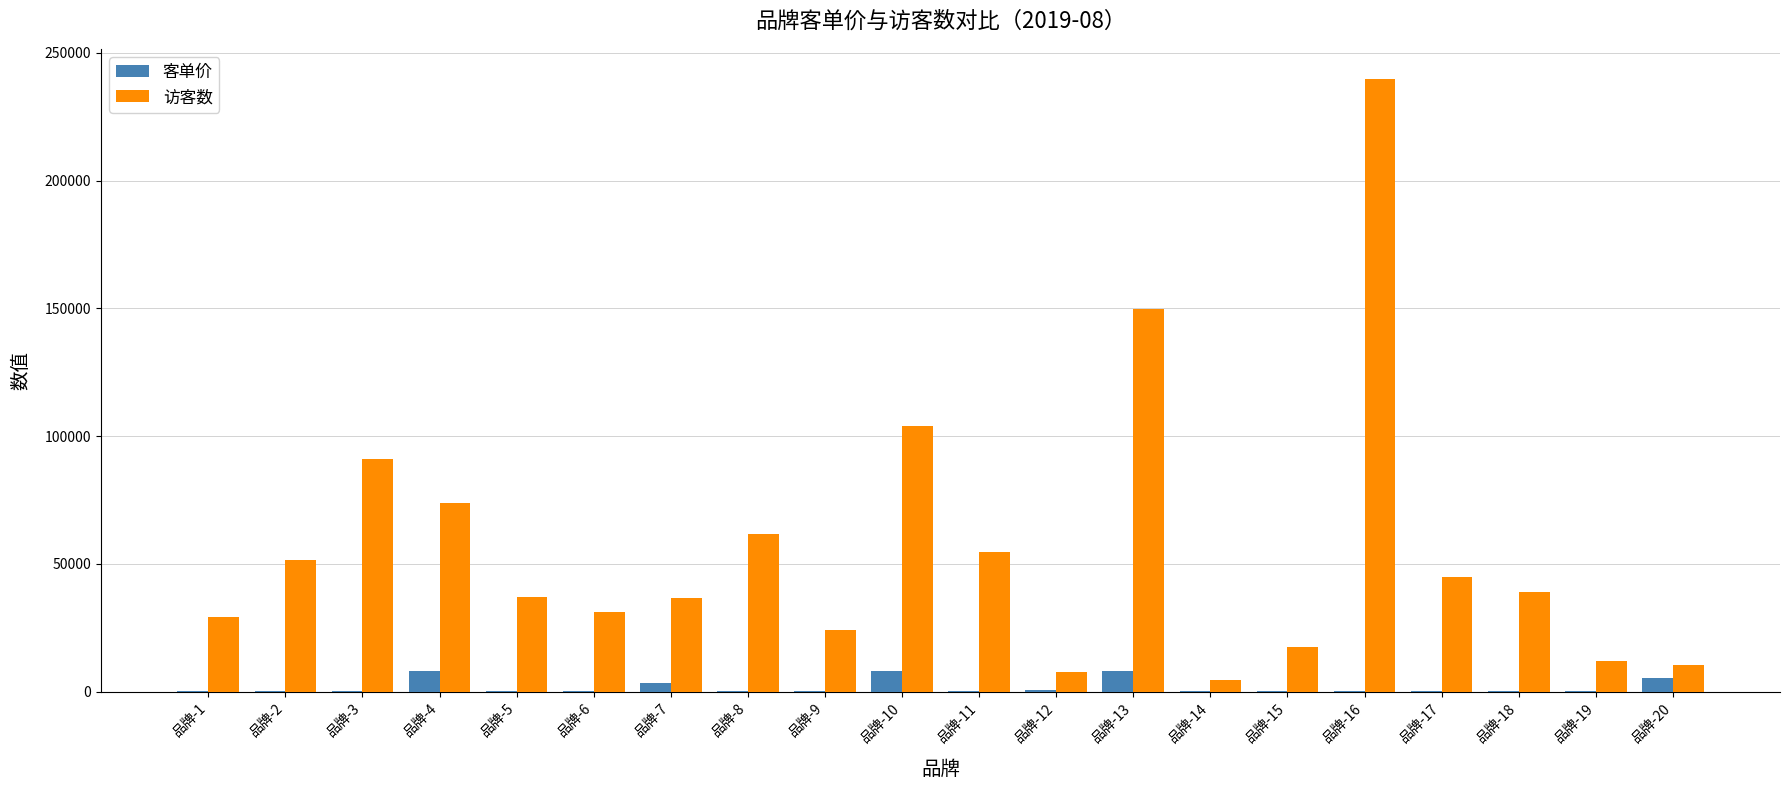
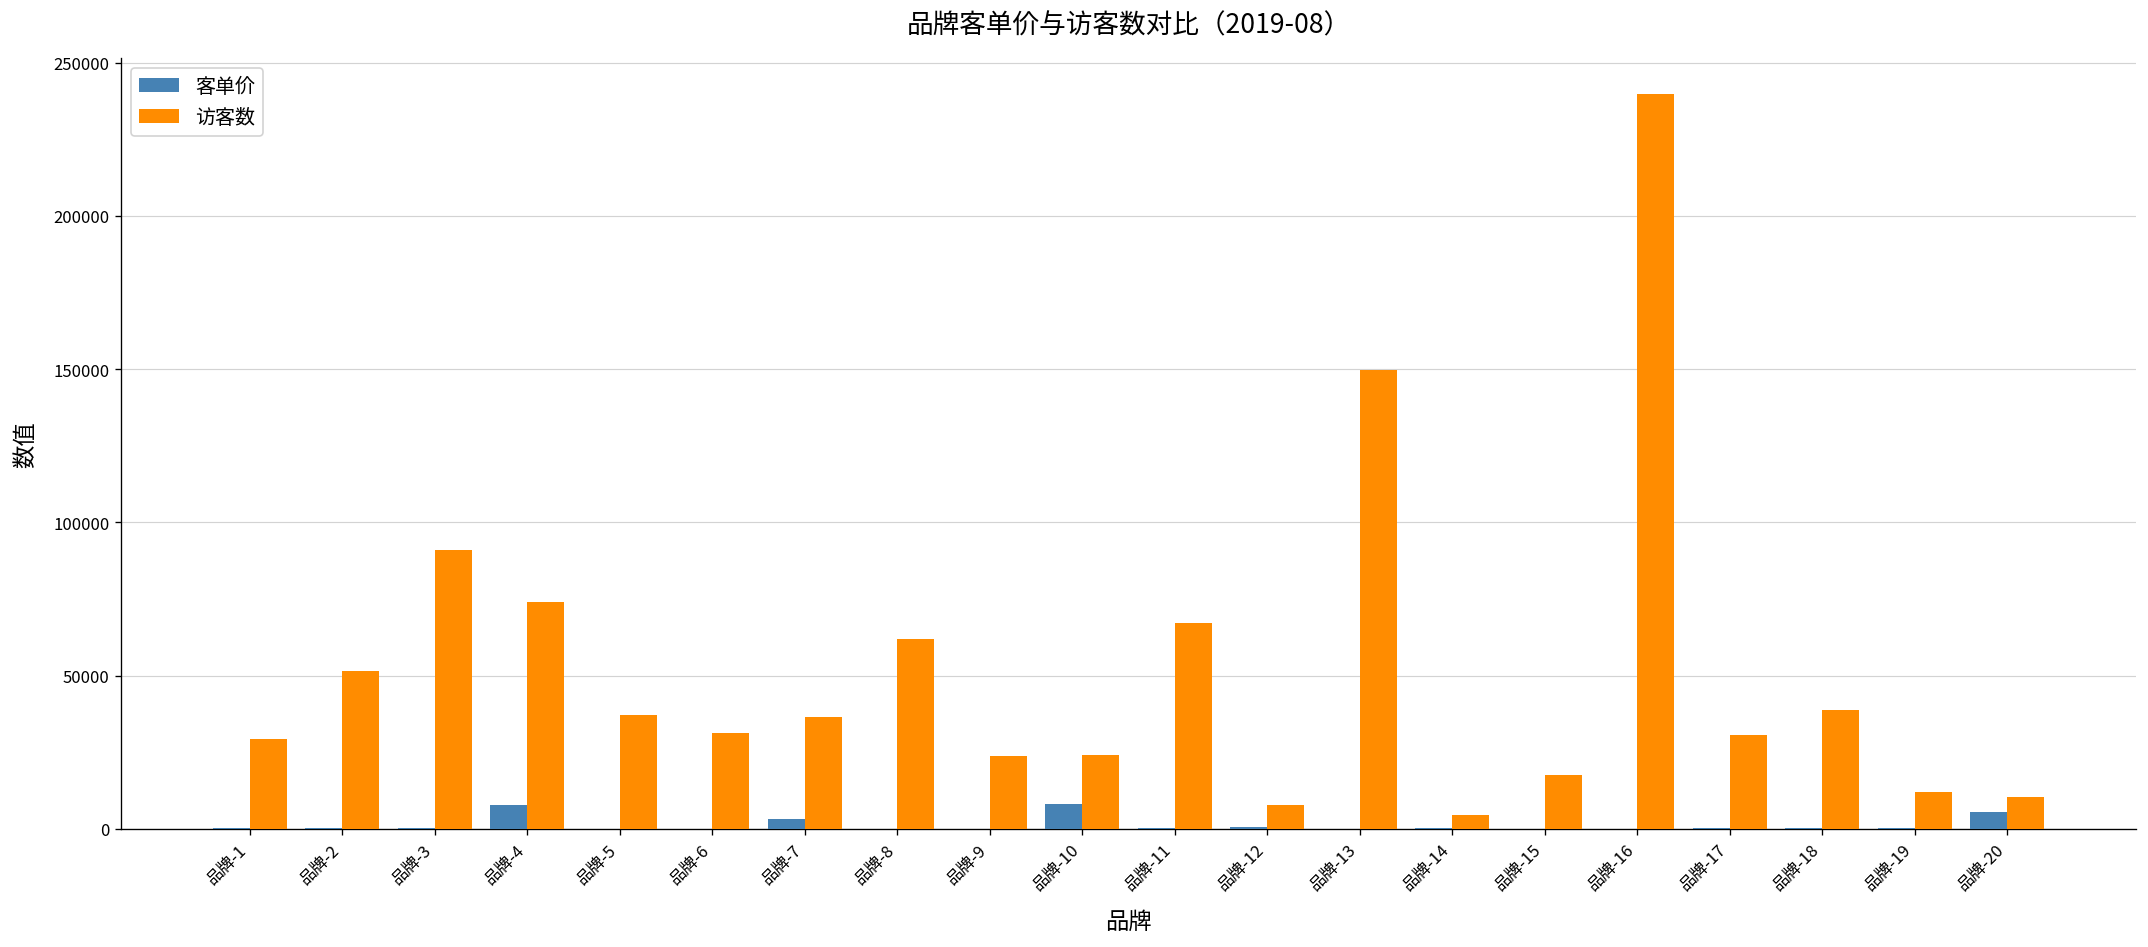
访客数, 品牌-10: 104000 -> 24000
访客数, 品牌-11: 55000 -> 67000
客单价, 品牌-13: 8000 -> 0
访客数, 品牌-17: 45000 -> 31000
